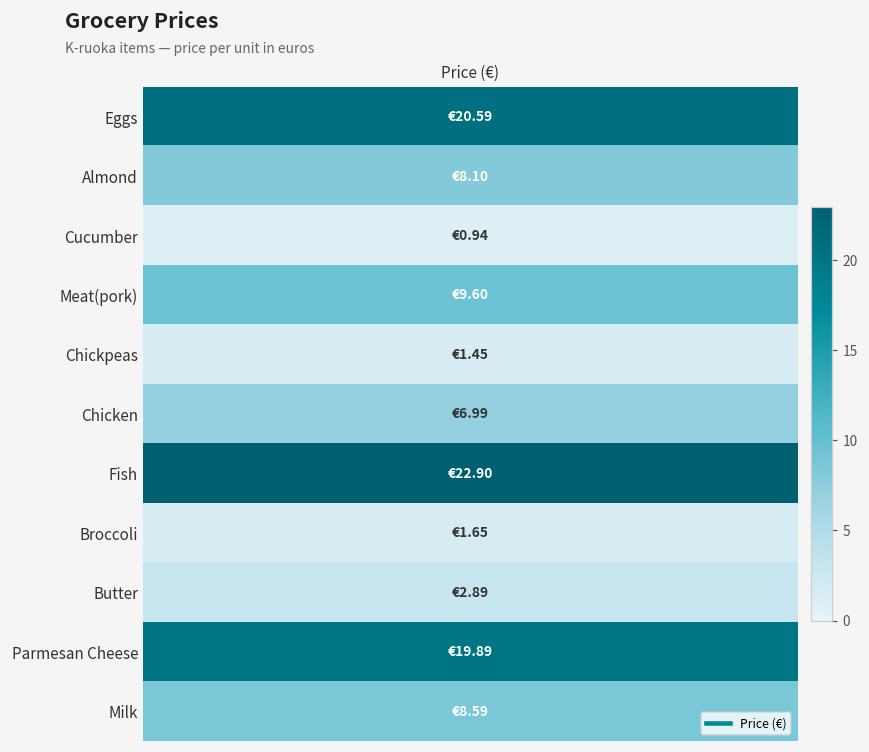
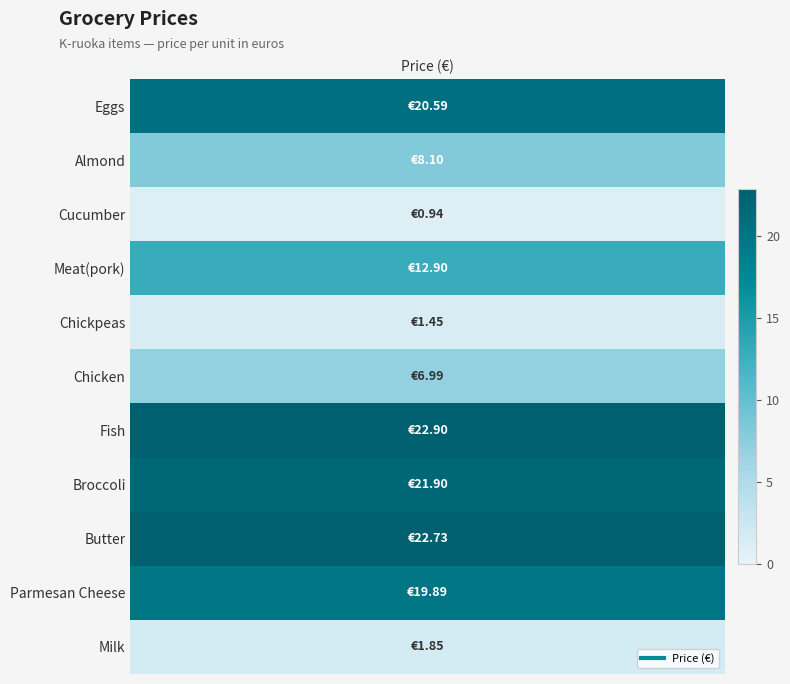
Meat(pork), Price (€): €9.60 -> €12.90
Broccoli, Price (€): €1.65 -> €21.90
Butter, Price (€): €2.89 -> €22.73
Milk, Price (€): €8.59 -> €1.85
